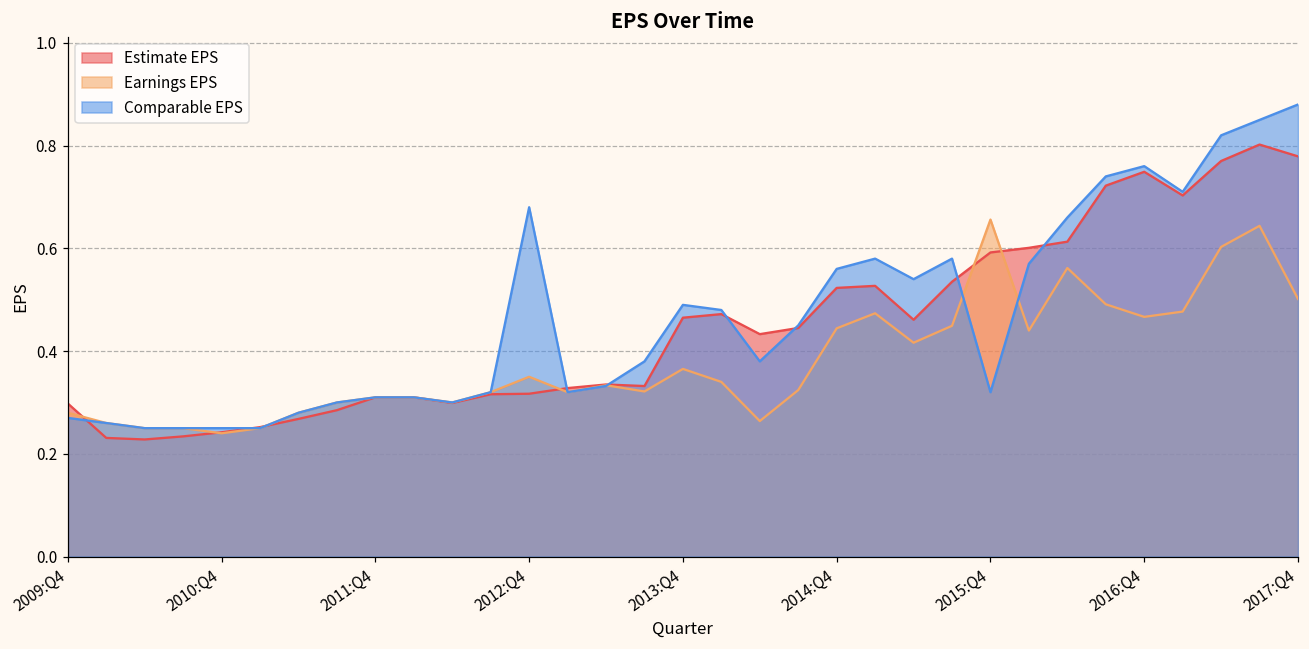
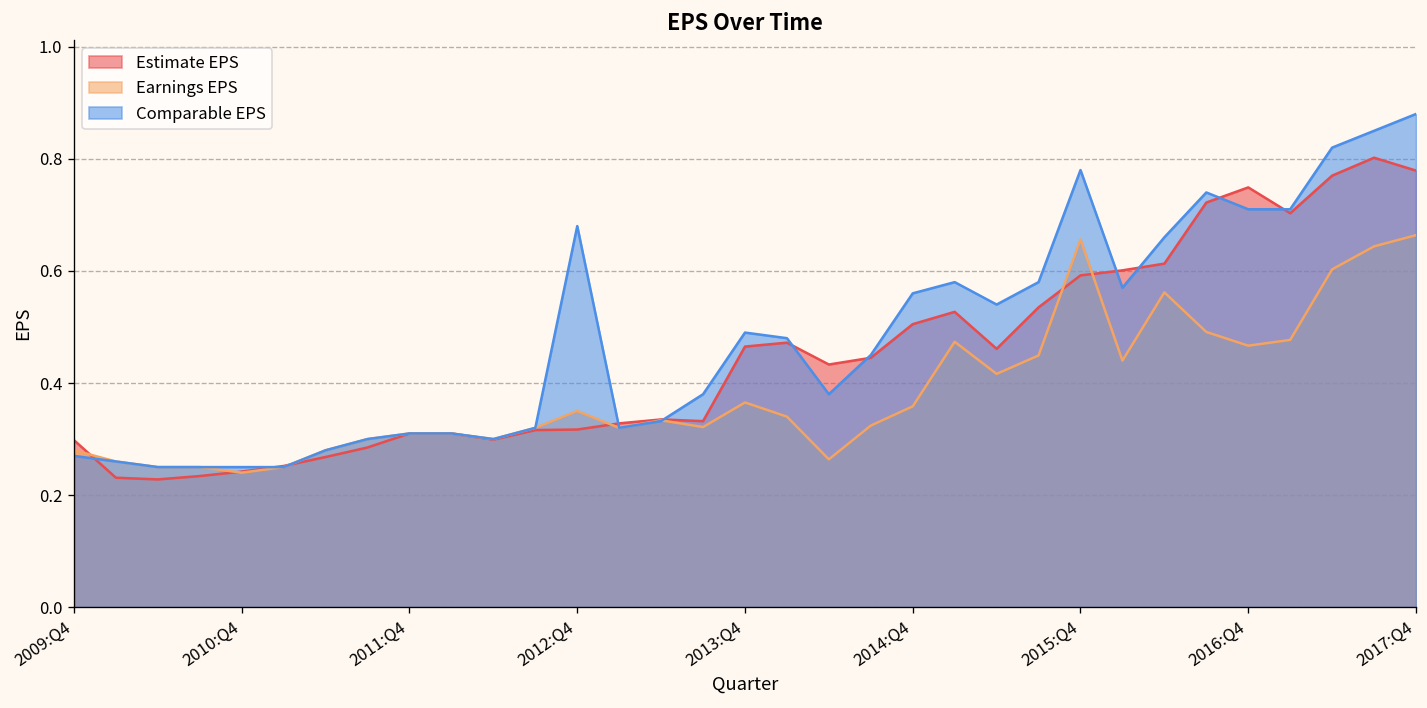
Estimate EPS, 2014:Q4: 0.52 -> 0.51
Earnings EPS, 2014:Q4: 0.44 -> 0.36
Comparable EPS, 2015:Q4: 0.32 -> 0.78
Comparable EPS, 2016:Q4: 0.76 -> 0.71
Earnings EPS, 2017:Q4: 0.50 -> 0.66
